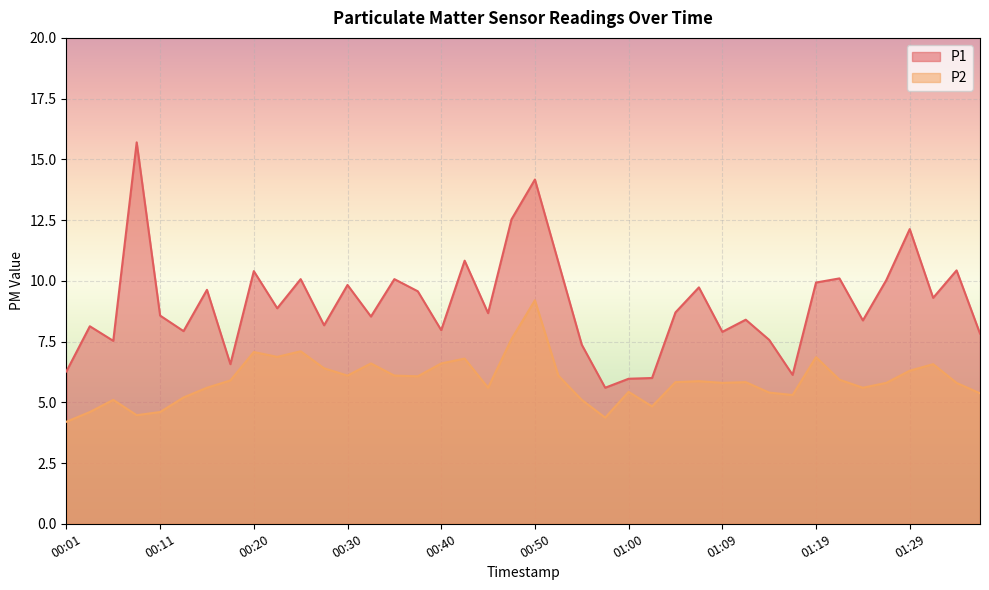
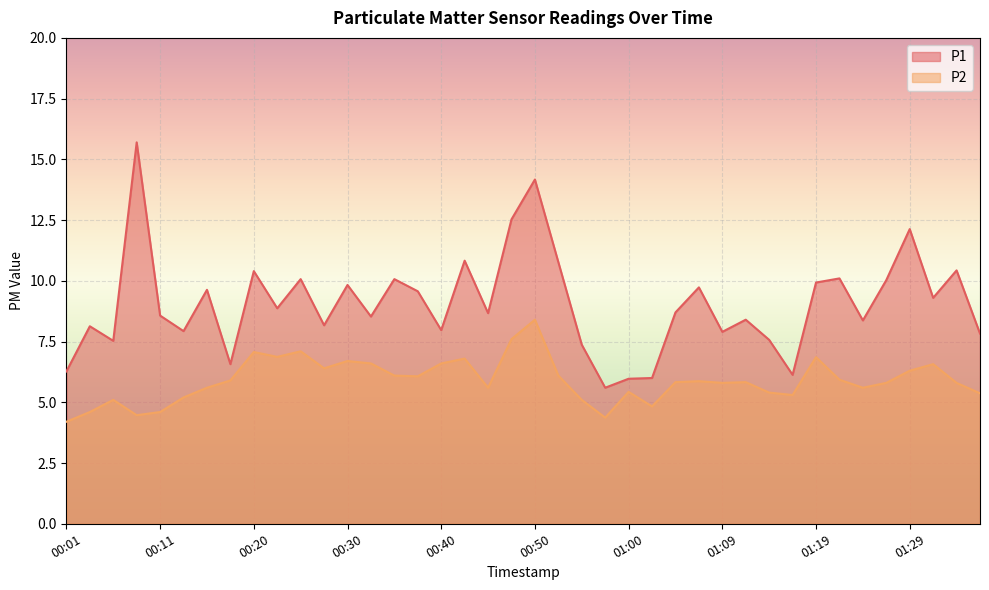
P2, 00:30: 6.1 -> 6.7
P2, 00:50: 9.2 -> 8.4
